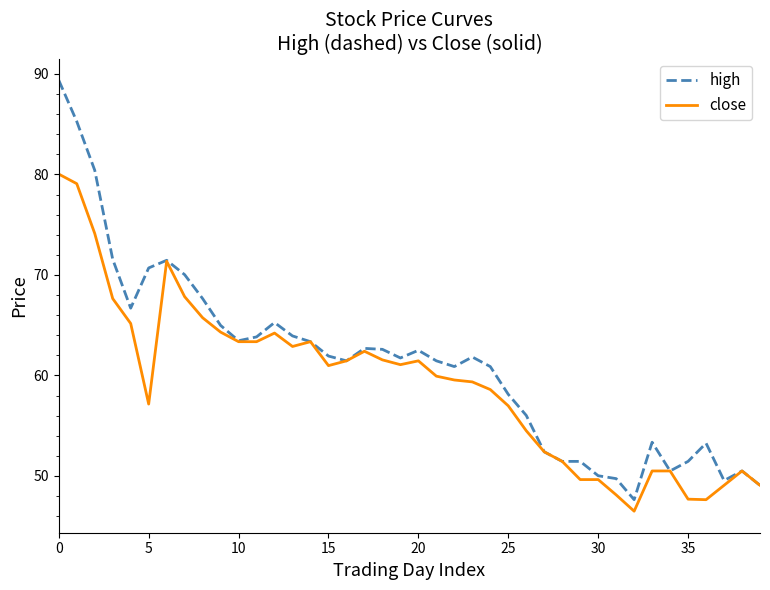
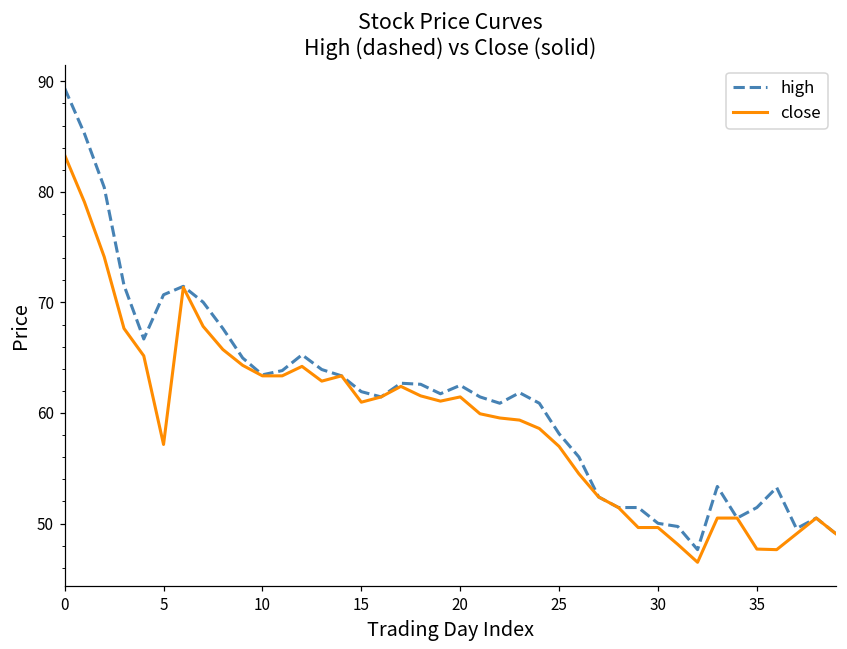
close, 0: 80.0 -> 83.3
